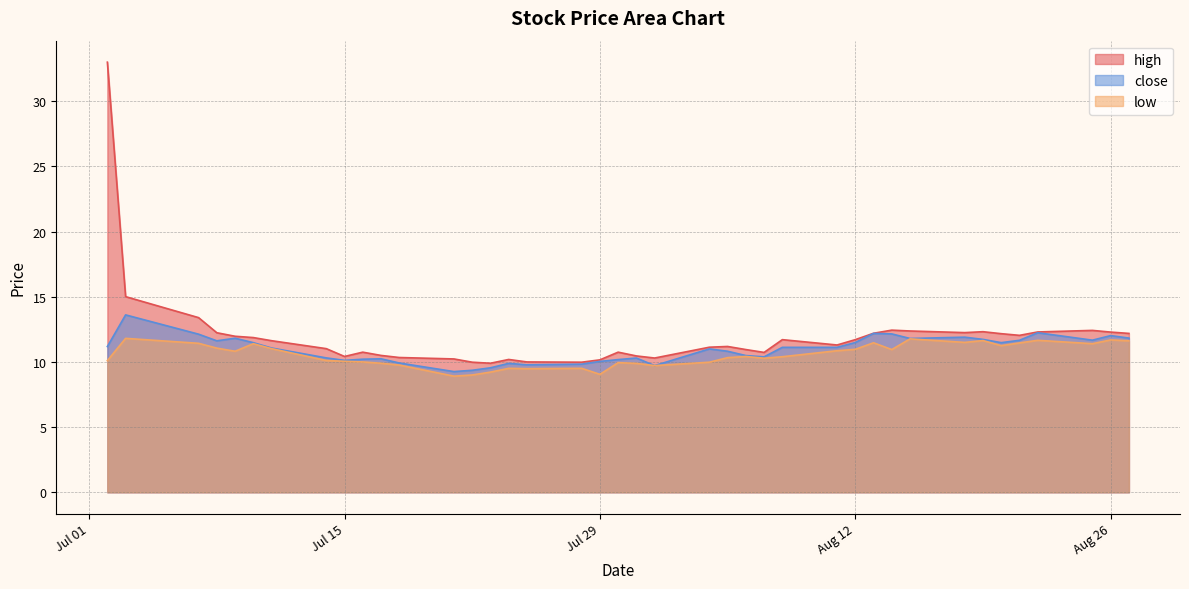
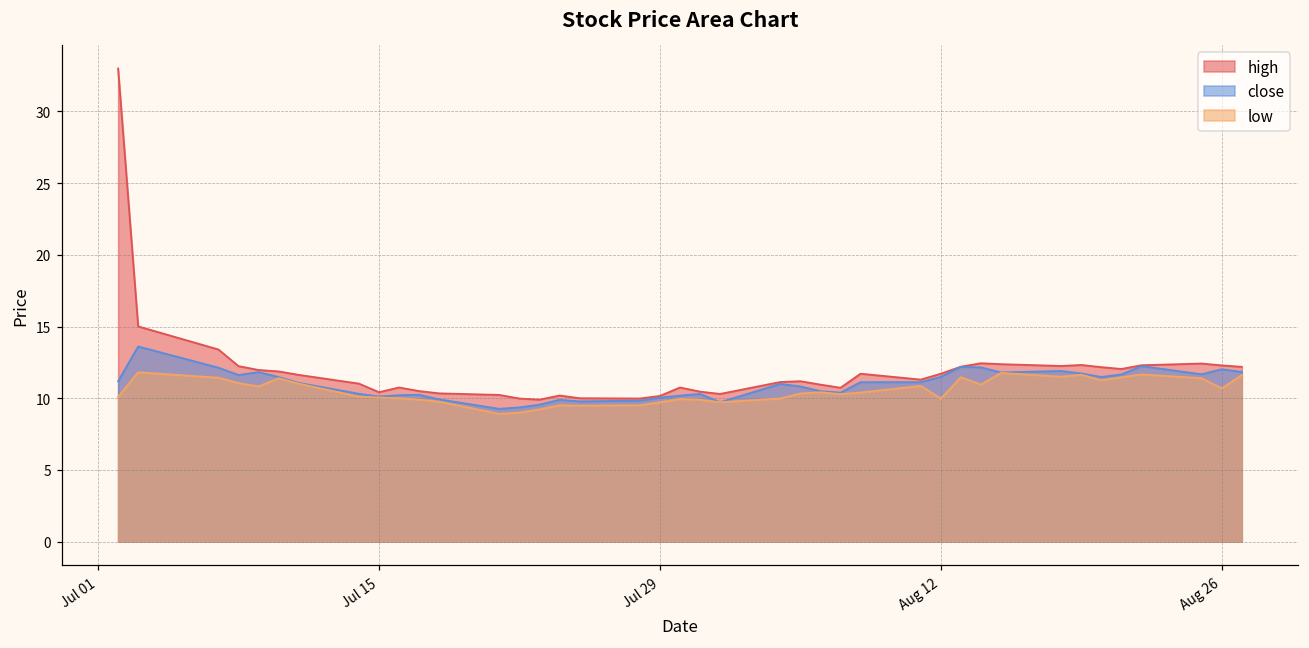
low, Jul 29: 9.0 -> 9.7
low, Aug 12: 11.0 -> 10.0
low, Aug 26: 11.7 -> 10.7
